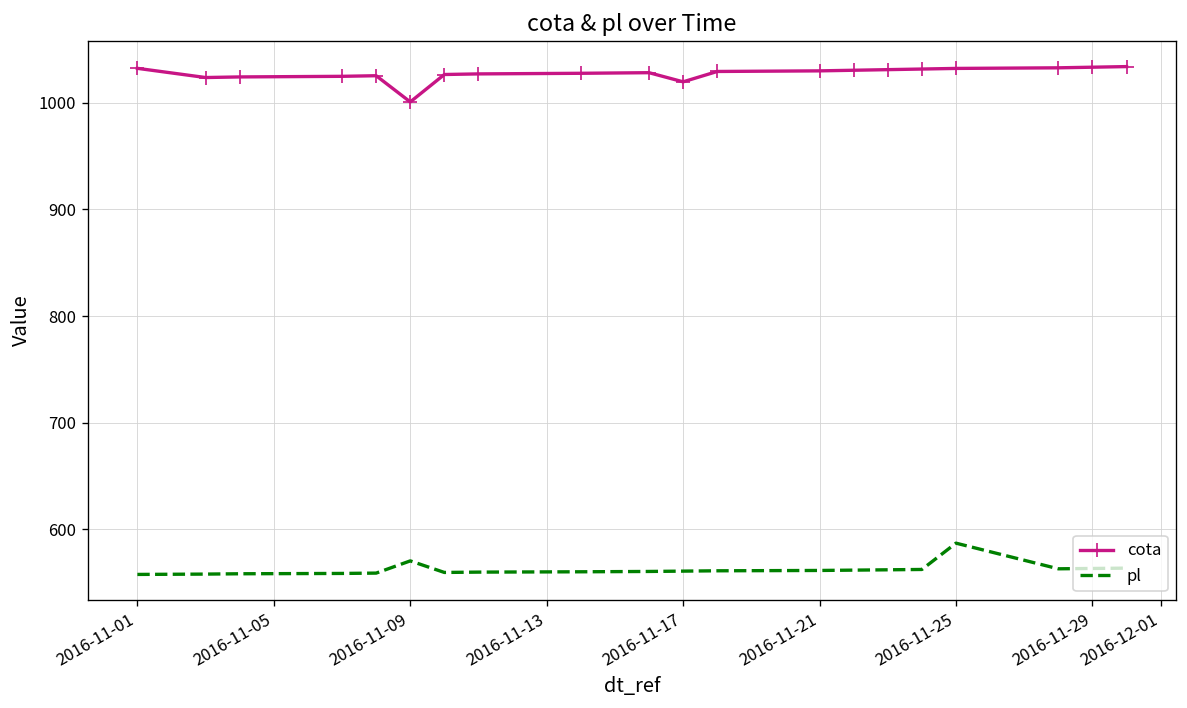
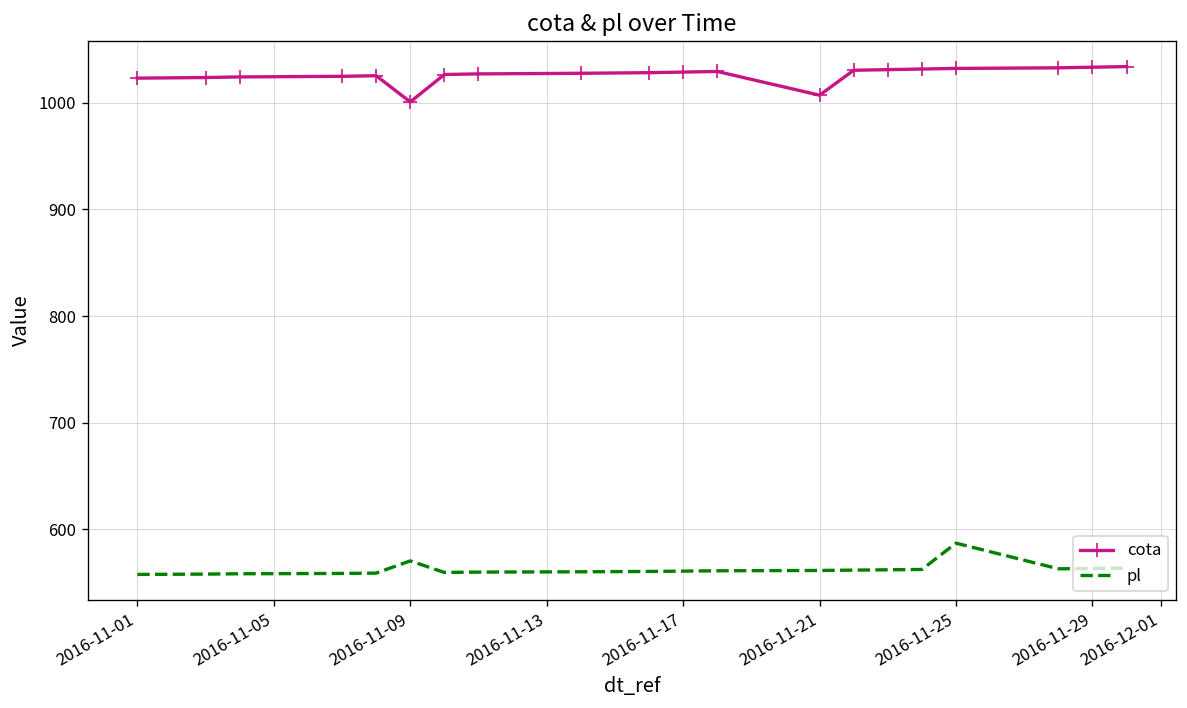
cota, 2016-11-01: 1030 -> 1020
cota, 2016-11-17: 1020 -> 1030
cota, 2016-11-21: 1030 -> 1010
